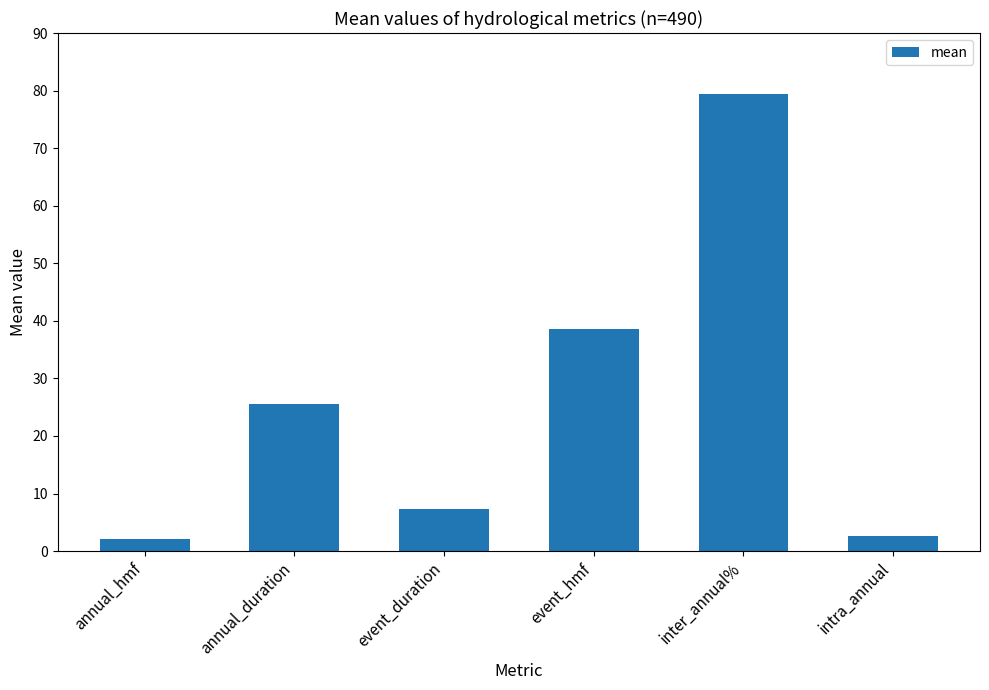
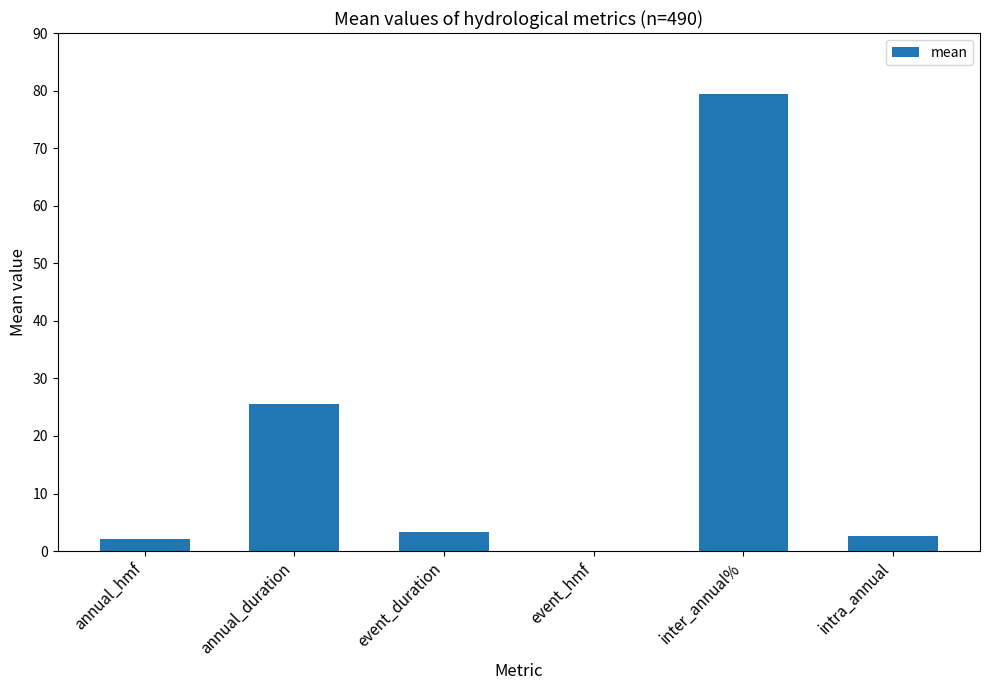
event_duration: 7 -> 3
event_hmf: 39 -> 0
